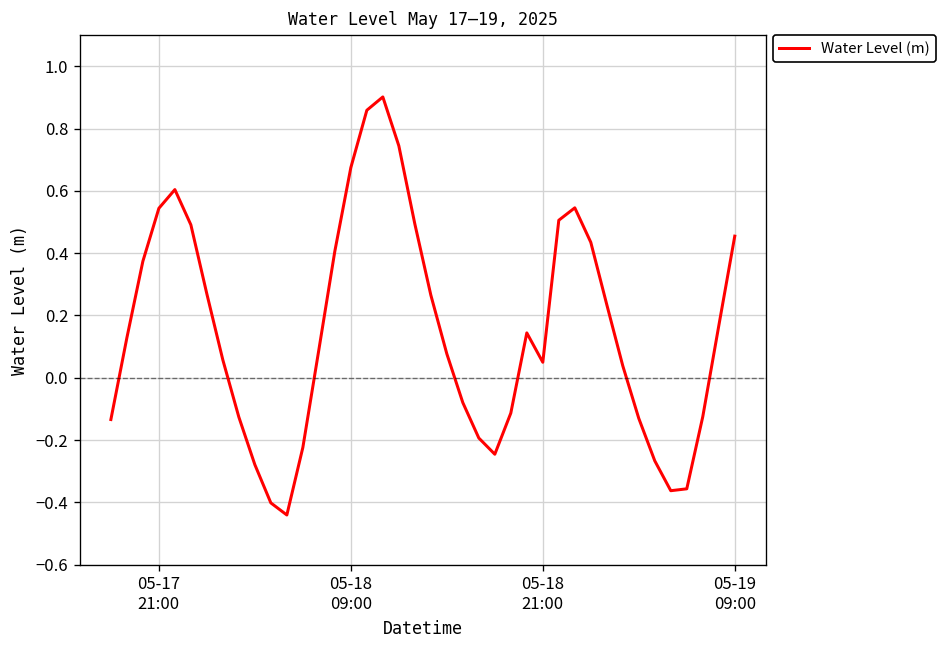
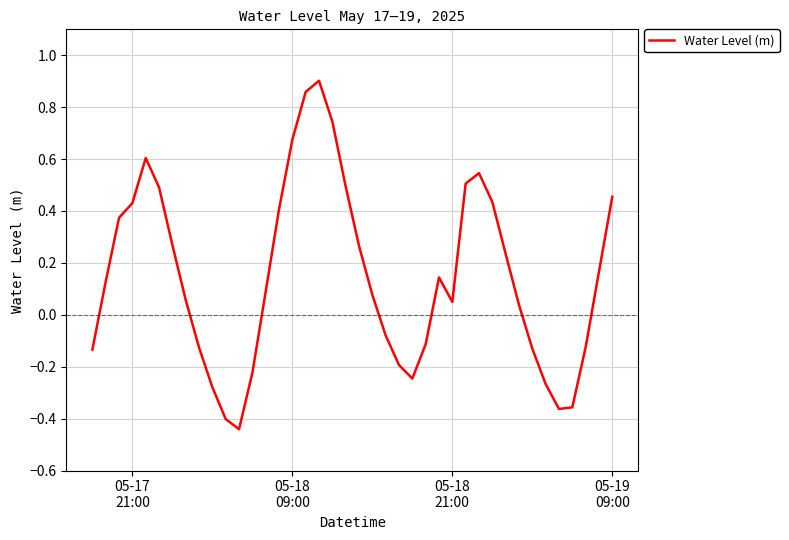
05-17 21:00: 0.54 -> 0.43
